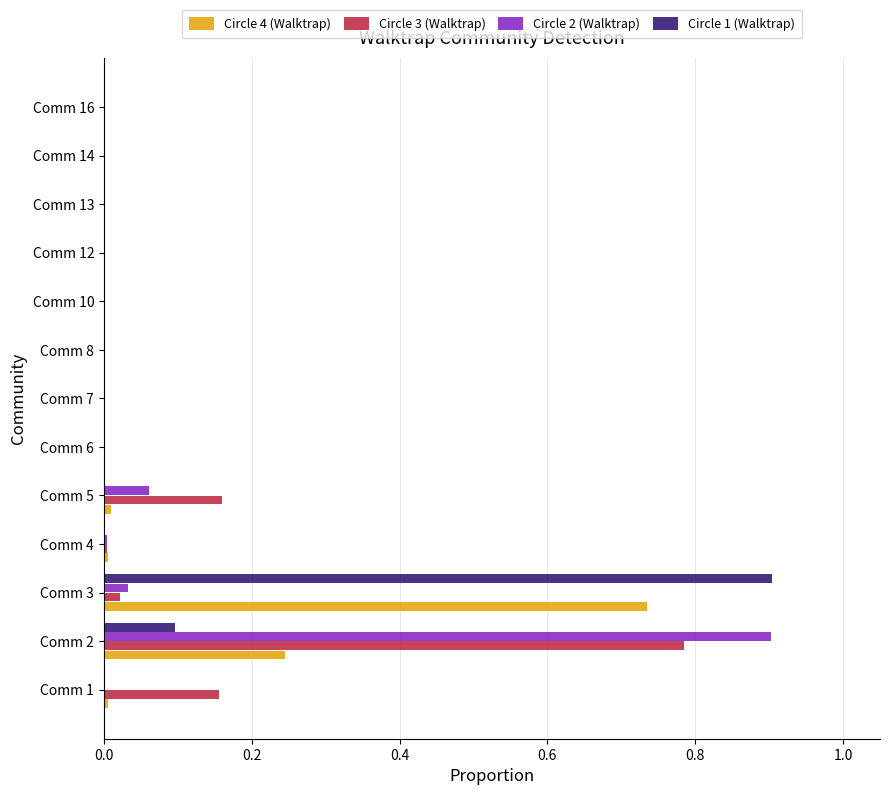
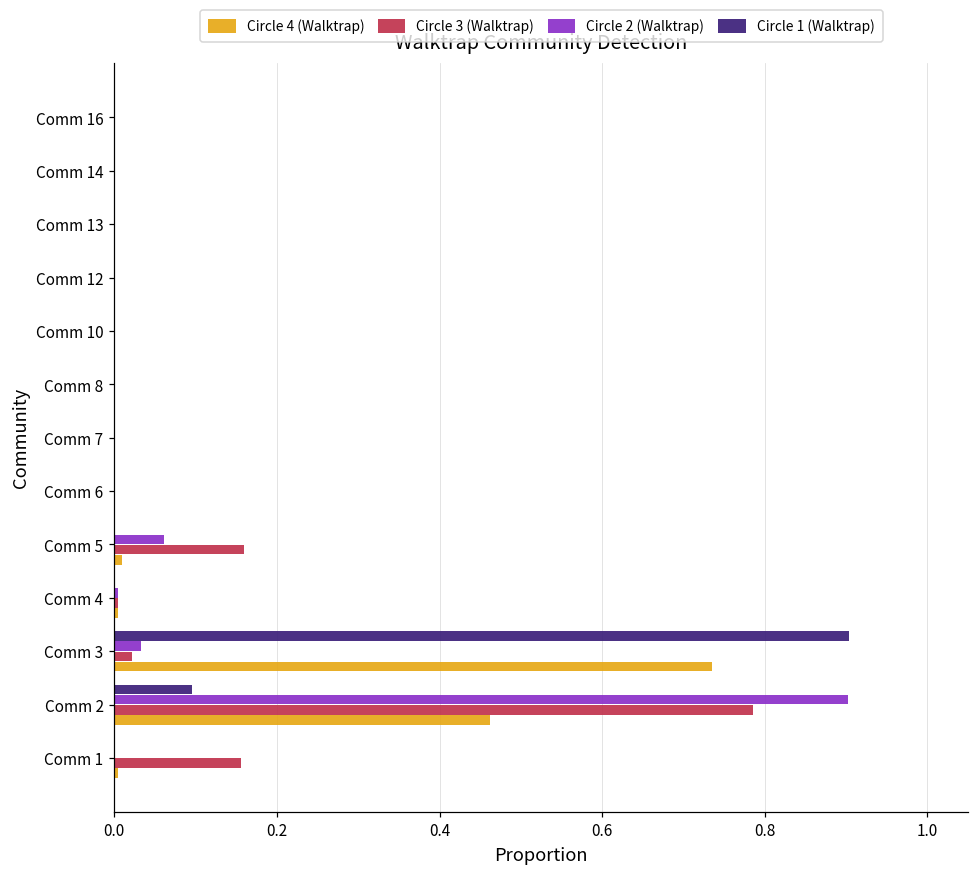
Circle 4 (Walktrap), Comm 2: 0.25 -> 0.46
